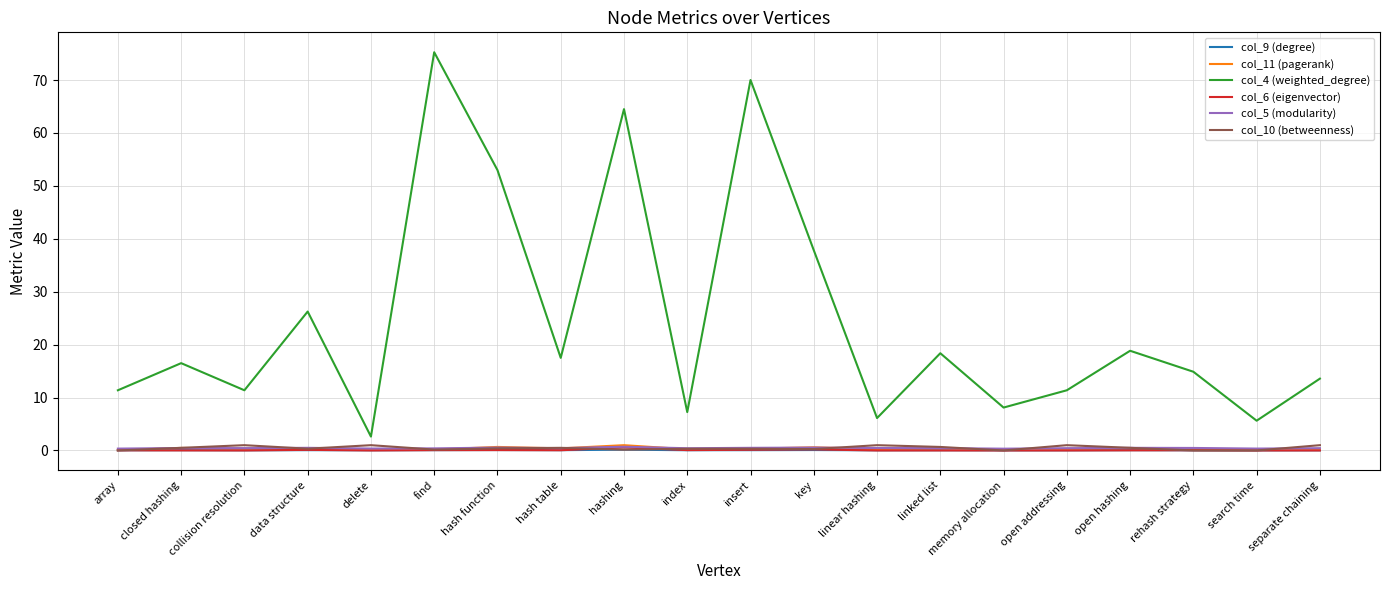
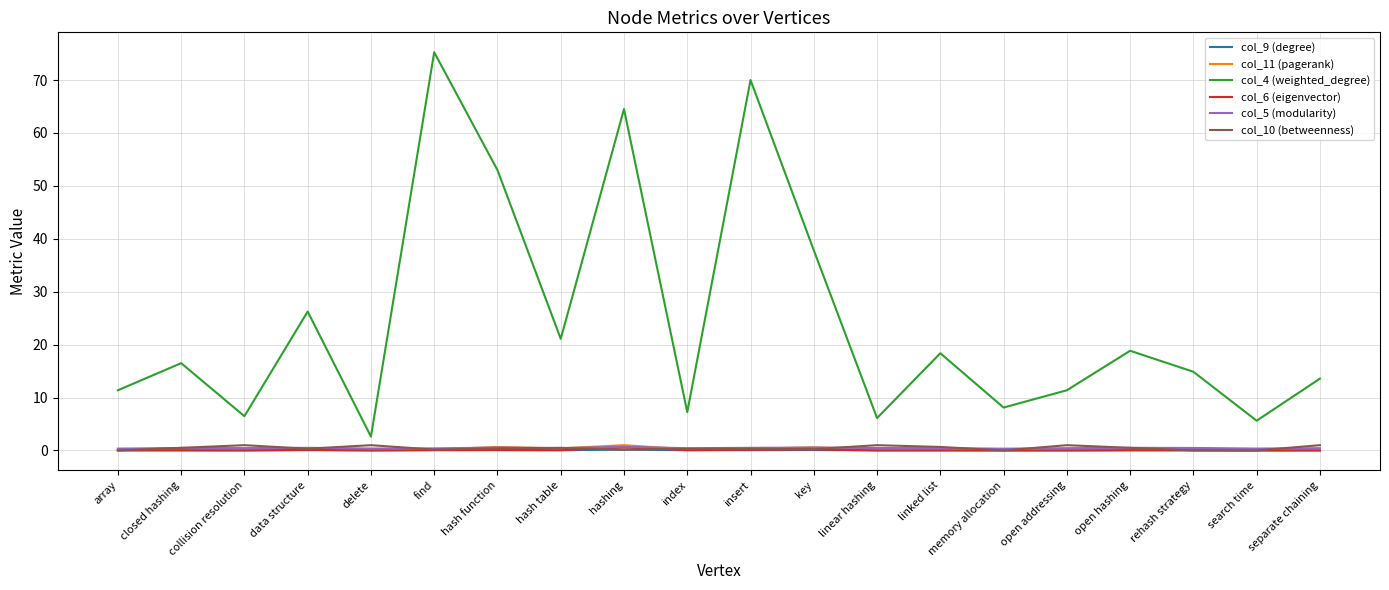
col_4 (weighted_degree), collision resolution: 11 -> 6
col_4 (weighted_degree), hash table: 18 -> 21
